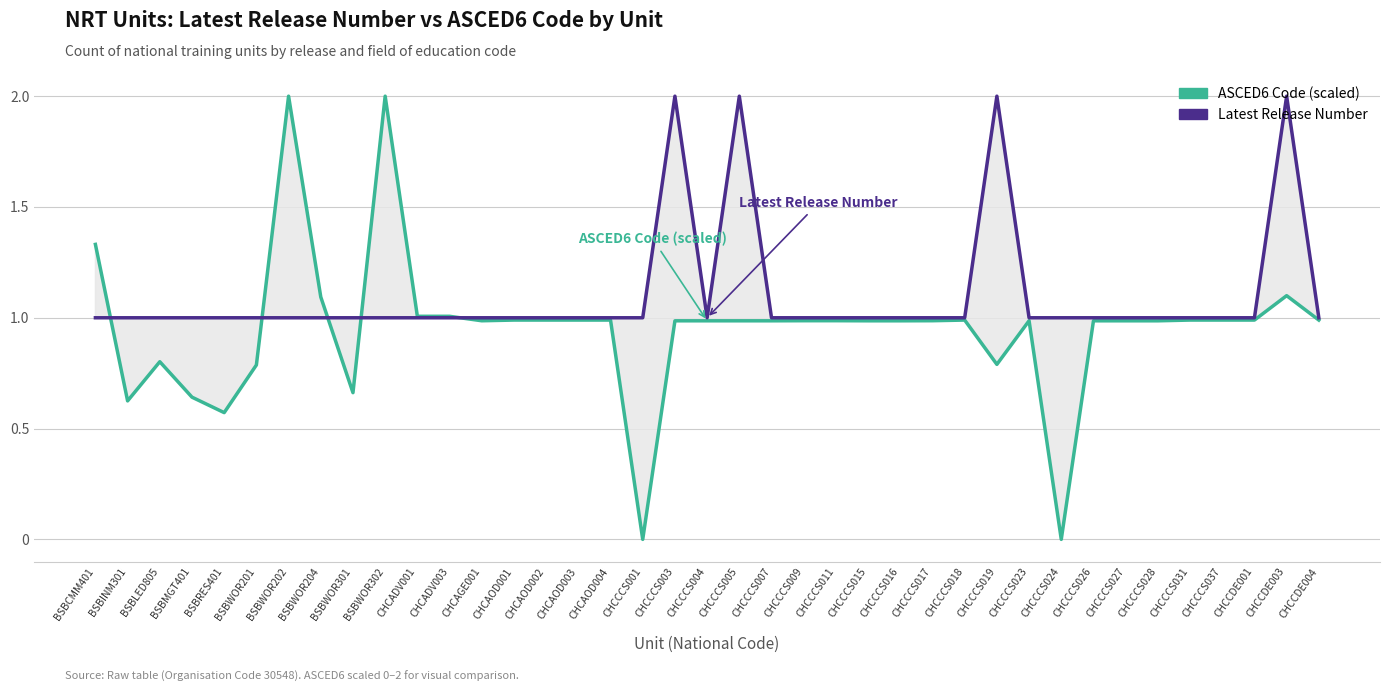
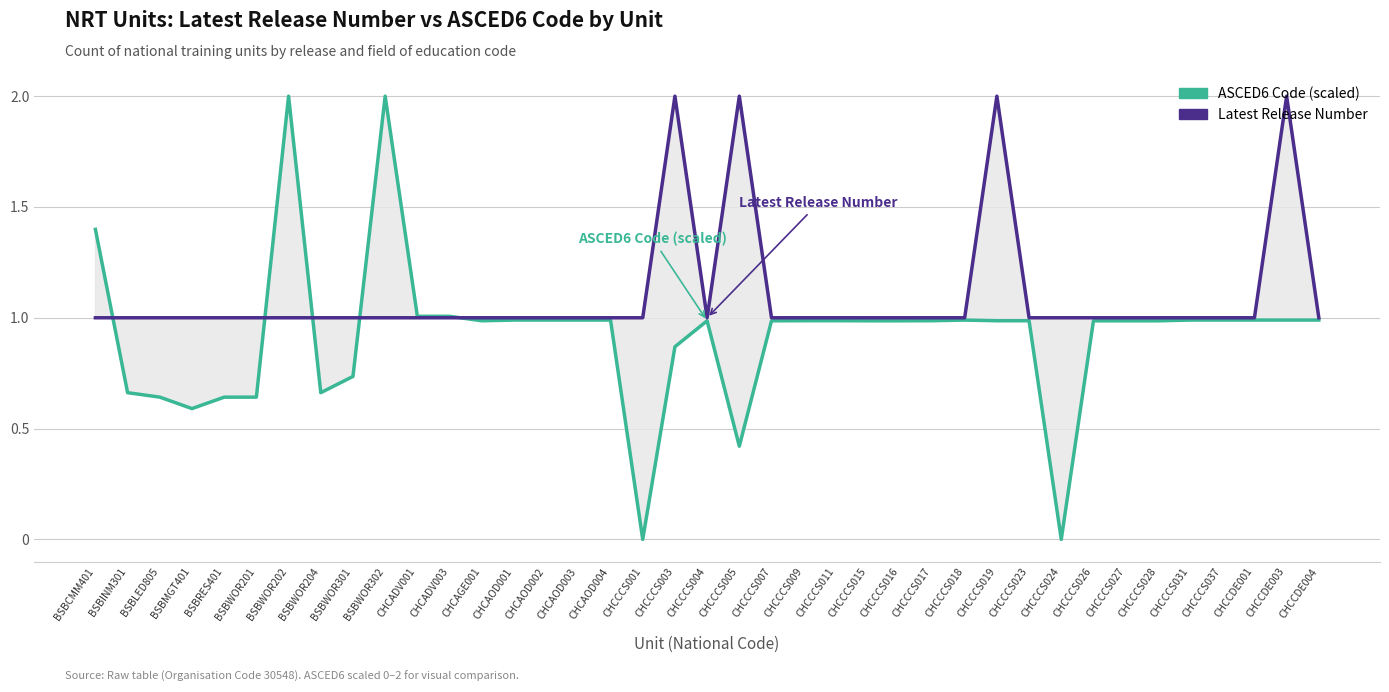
ASCED6 Code (scaled), BSBCMM401: 1.33 -> 1.40
ASCED6 Code (scaled), BSBINM301: 0.62 -> 0.66
ASCED6 Code (scaled), BSBLED805: 0.80 -> 0.64
ASCED6 Code (scaled), BSBMGT401: 0.64 -> 0.59
ASCED6 Code (scaled), BSBRES401: 0.57 -> 0.64
ASCED6 Code (scaled), BSBWOR201: 0.79 -> 0.64
ASCED6 Code (scaled), BSBWOR204: 1.09 -> 0.66
ASCED6 Code (scaled), BSBWOR301: 0.66 -> 0.74
ASCED6 Code (scaled), CHCCCS003: 0.99 -> 0.87
ASCED6 Code (scaled), CHCCCS005: 0.99 -> 0.42
ASCED6 Code (scaled), CHCCCS019: 0.79 -> 0.99
ASCED6 Code (scaled), CHCCDE003: 1.10 -> 0.99
